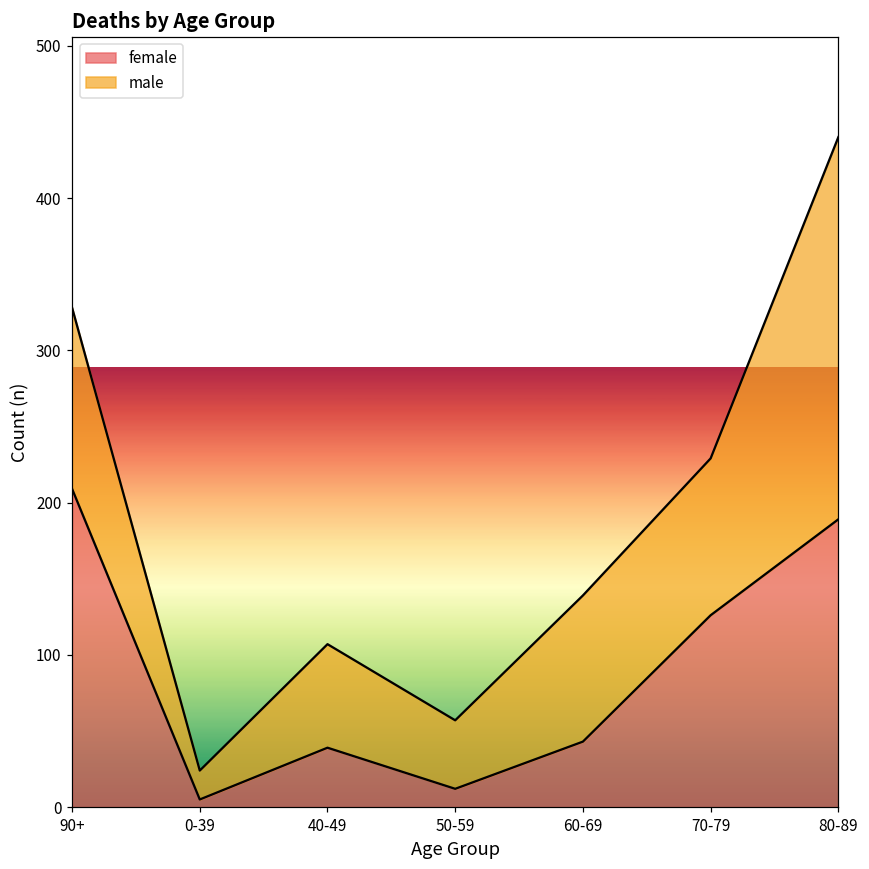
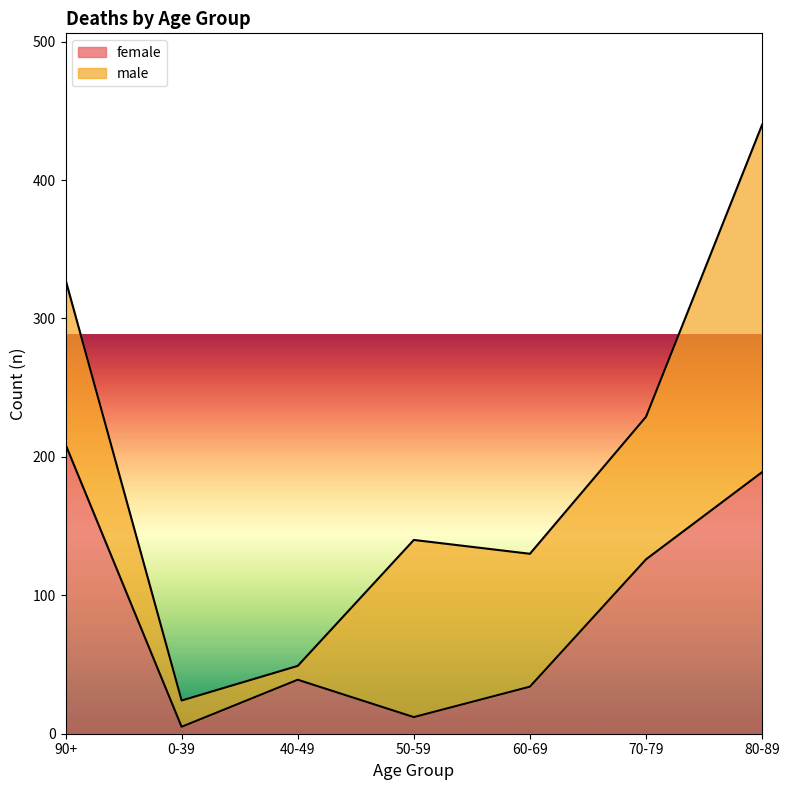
male, 40-49: 68 -> 10
male, 50-59: 45 -> 128
female, 60-69: 43 -> 34
